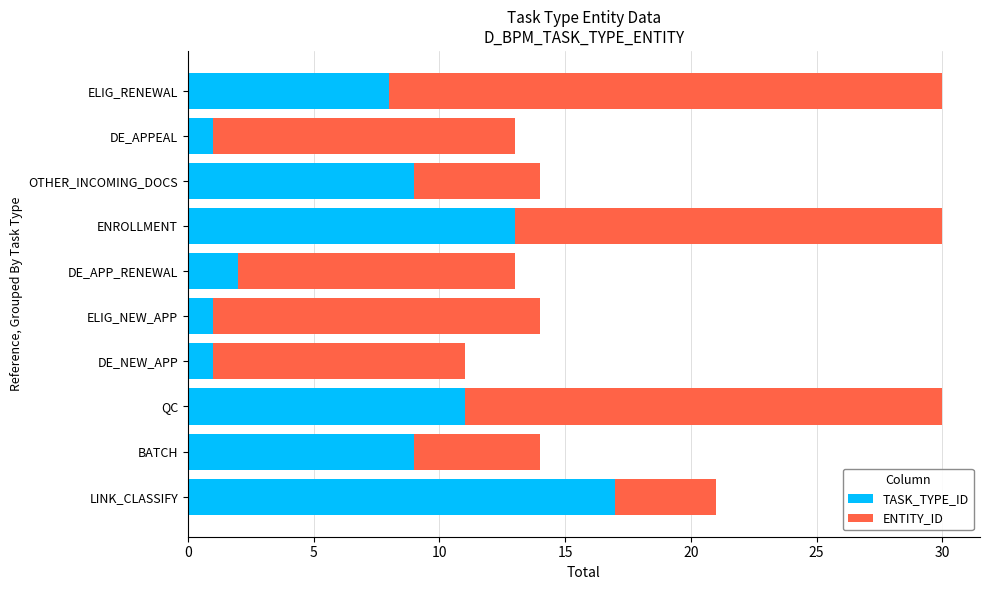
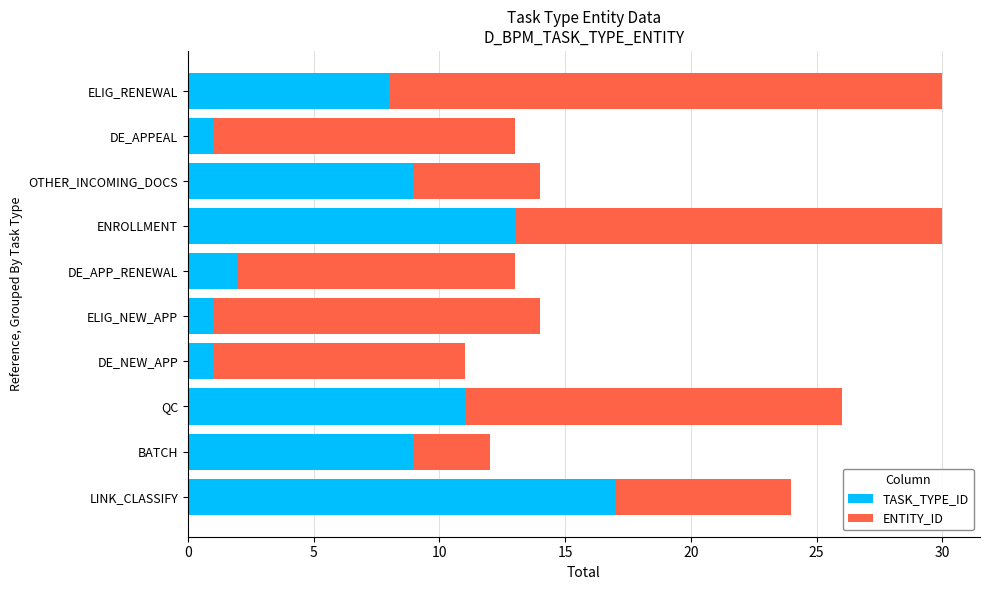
ENTITY_ID, QC: 19 -> 15
ENTITY_ID, BATCH: 5 -> 3
ENTITY_ID, LINK_CLASSIFY: 4 -> 7
